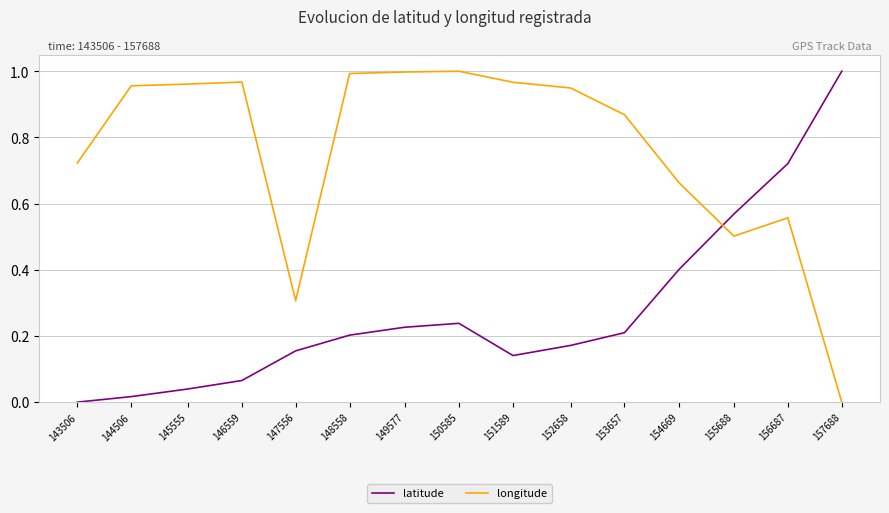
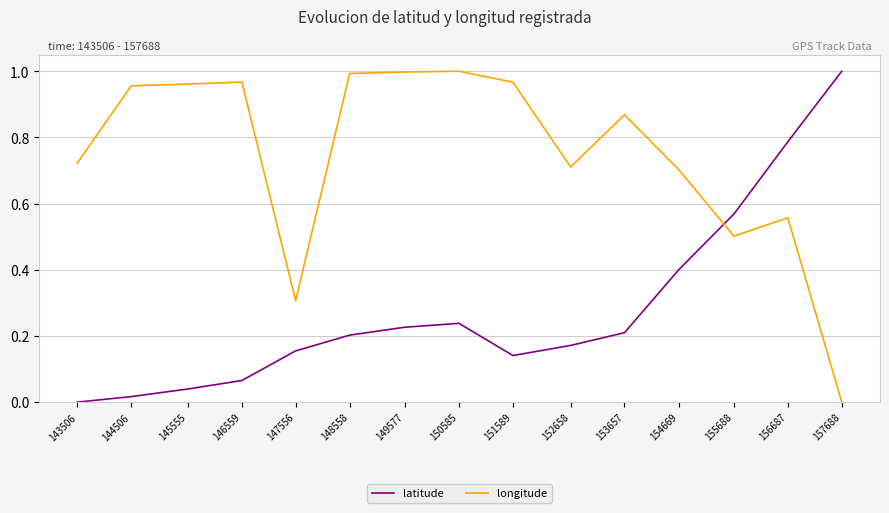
longitude, 152658: 0.95 -> 0.71
longitude, 154669: 0.66 -> 0.70
latitude, 156687: 0.72 -> 0.79
